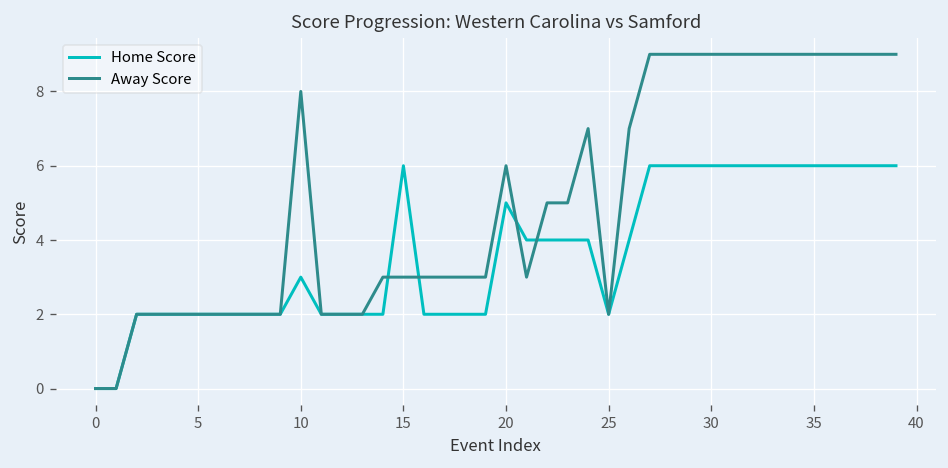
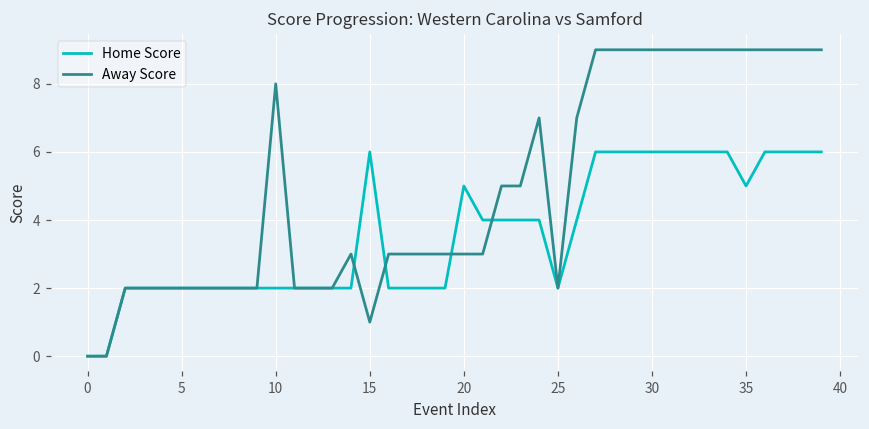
Home Score, 10: 3 -> 2
Away Score, 15: 3 -> 1
Away Score, 20: 6 -> 3
Home Score, 35: 6 -> 5
